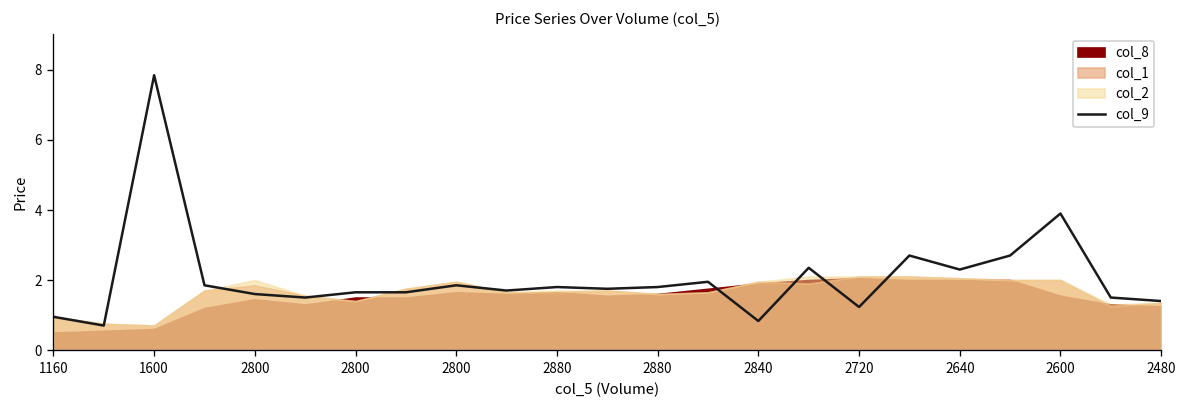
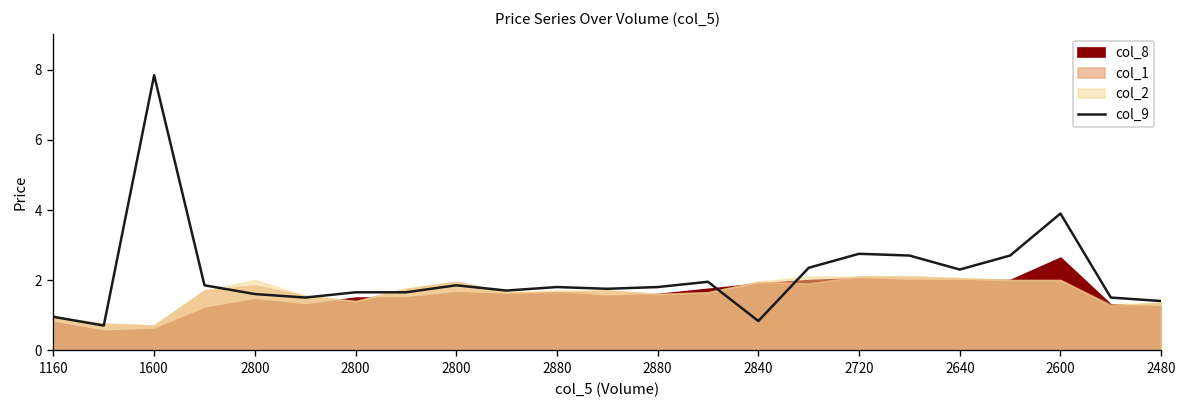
col_8, 1160: 0.5 -> 0.8
col_9, 2720: 1.2 -> 2.8
col_8, 2600: 1.6 -> 2.6
